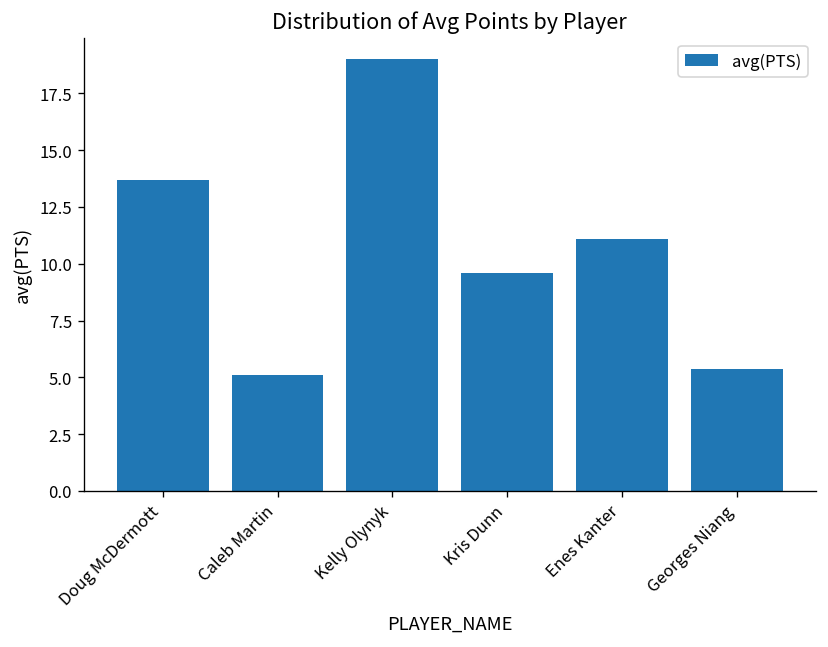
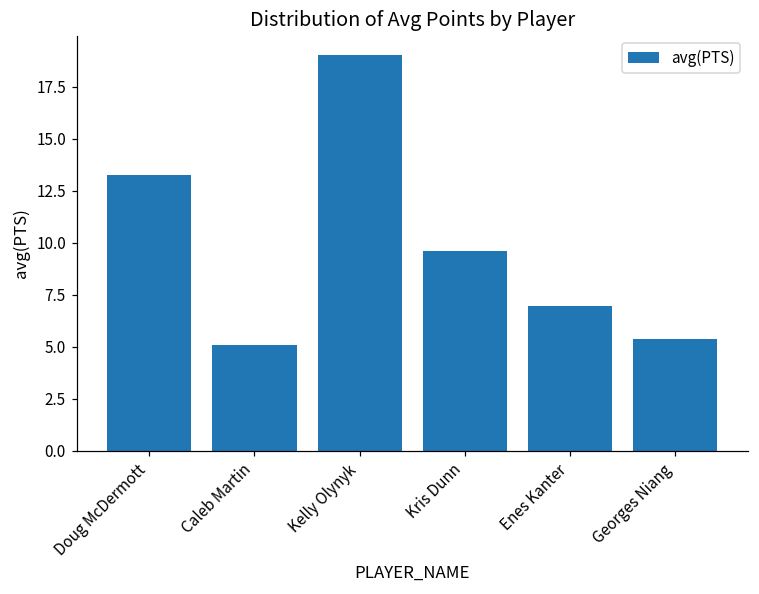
Doug McDermott: 13.7 -> 13.2
Enes Kanter: 11.1 -> 7.0
